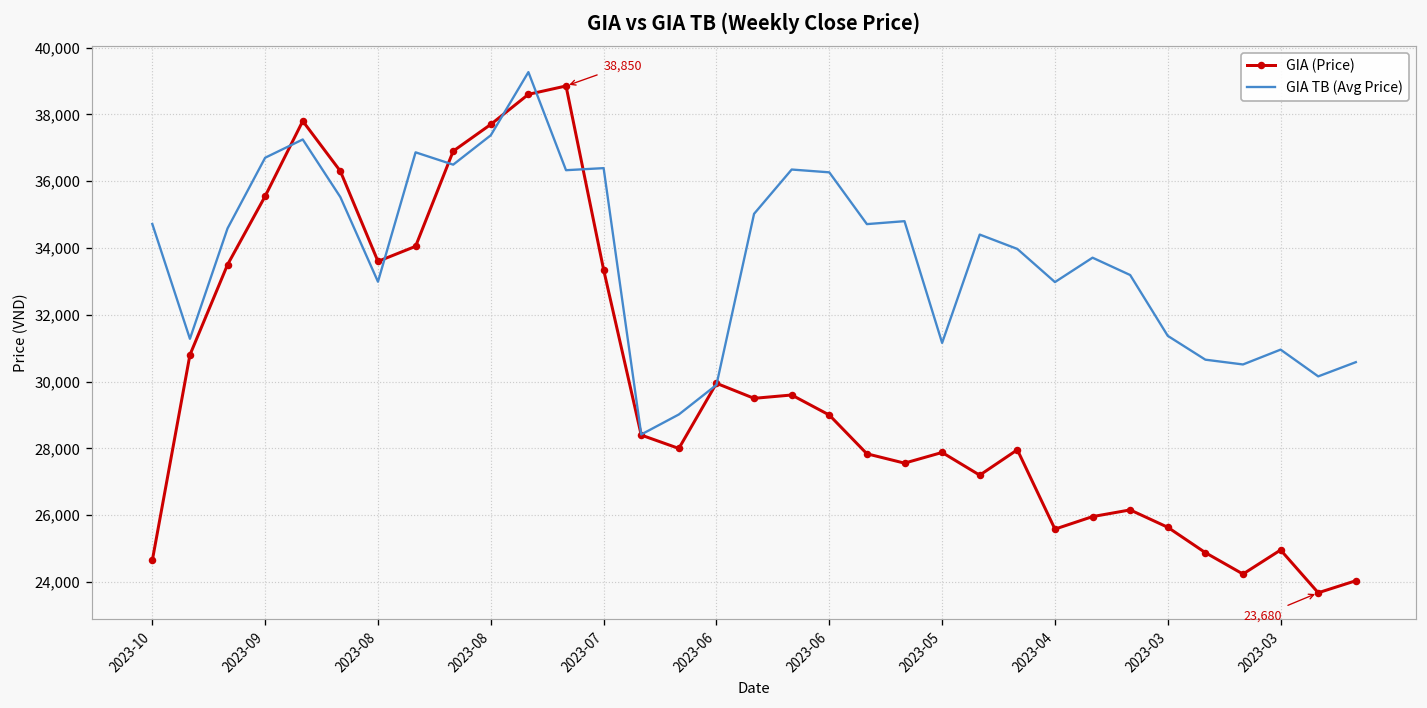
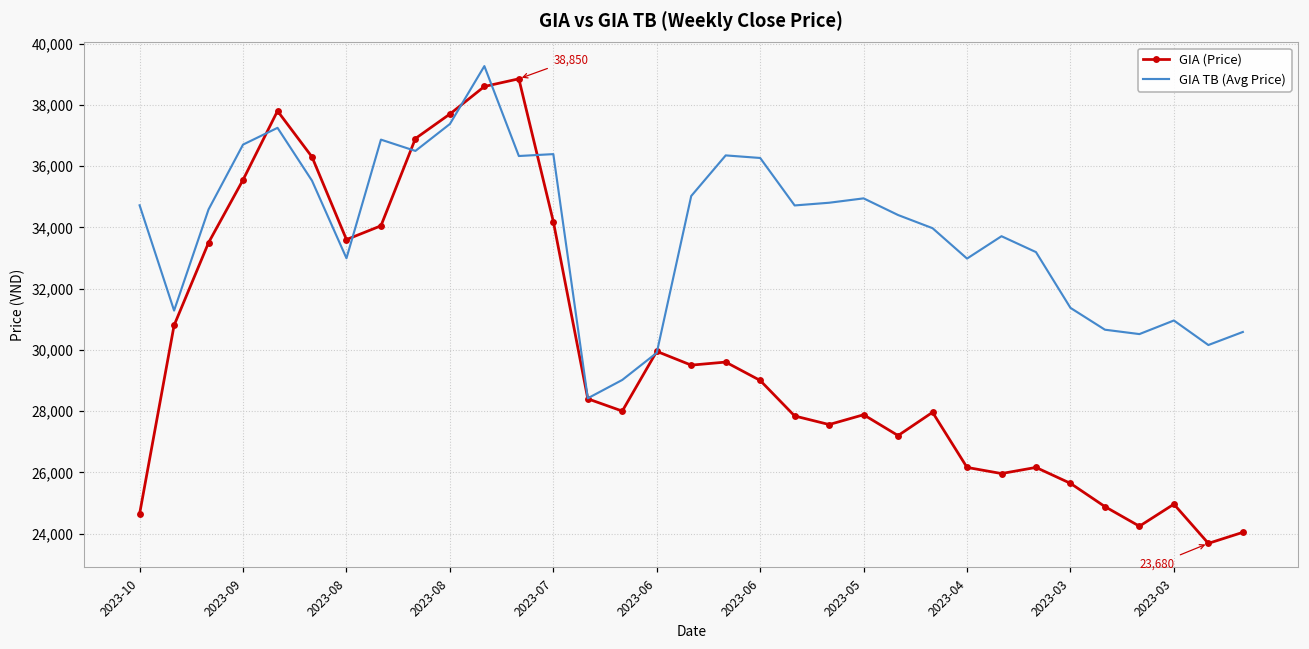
GIA (Price), 2023-07: 33,400 -> 34,200
GIA TB (Avg Price), 2023-05: 31,200 -> 34,900
GIA (Price), 2023-04: 25,600 -> 26,200
